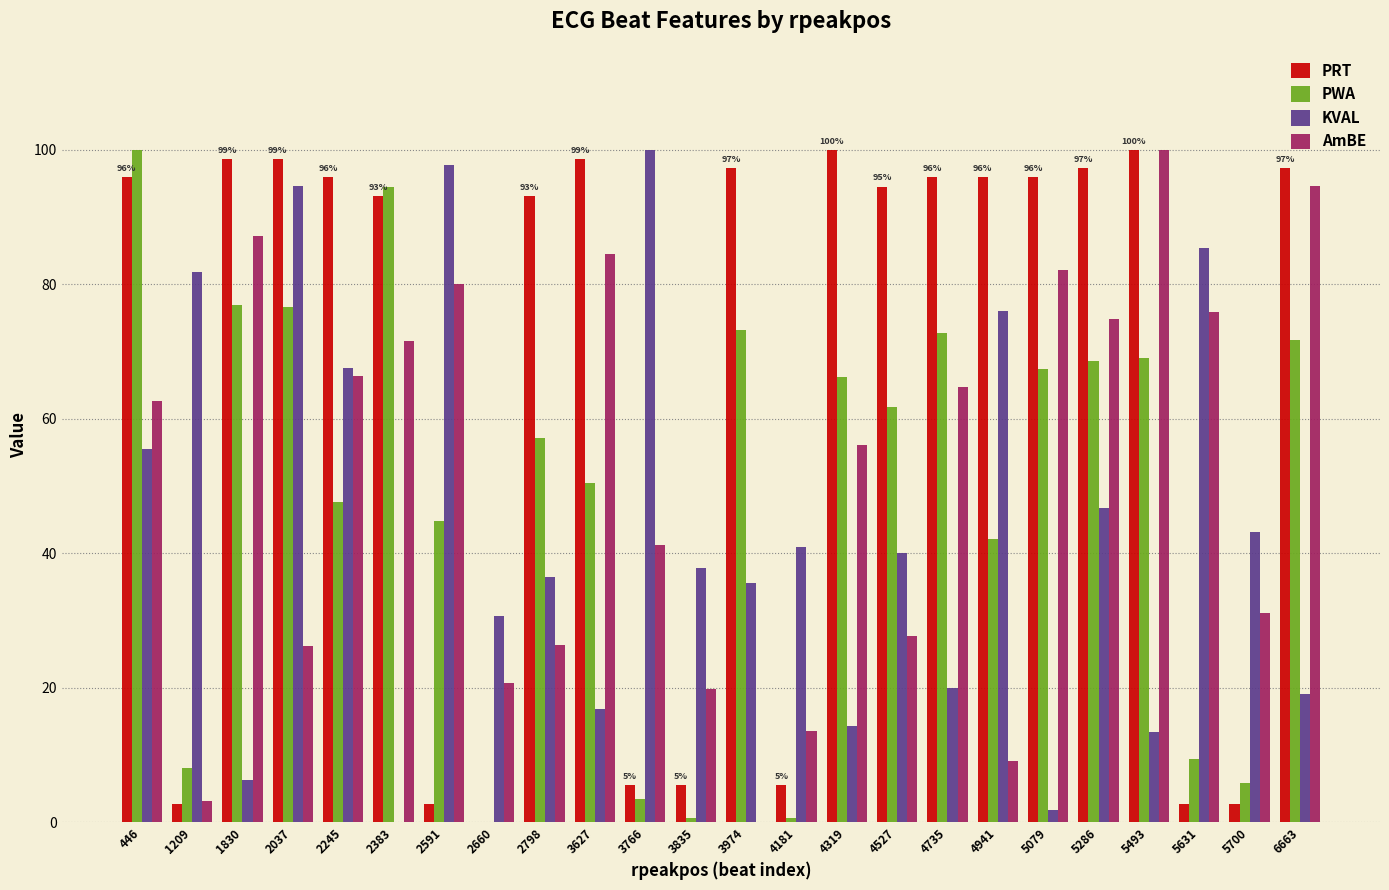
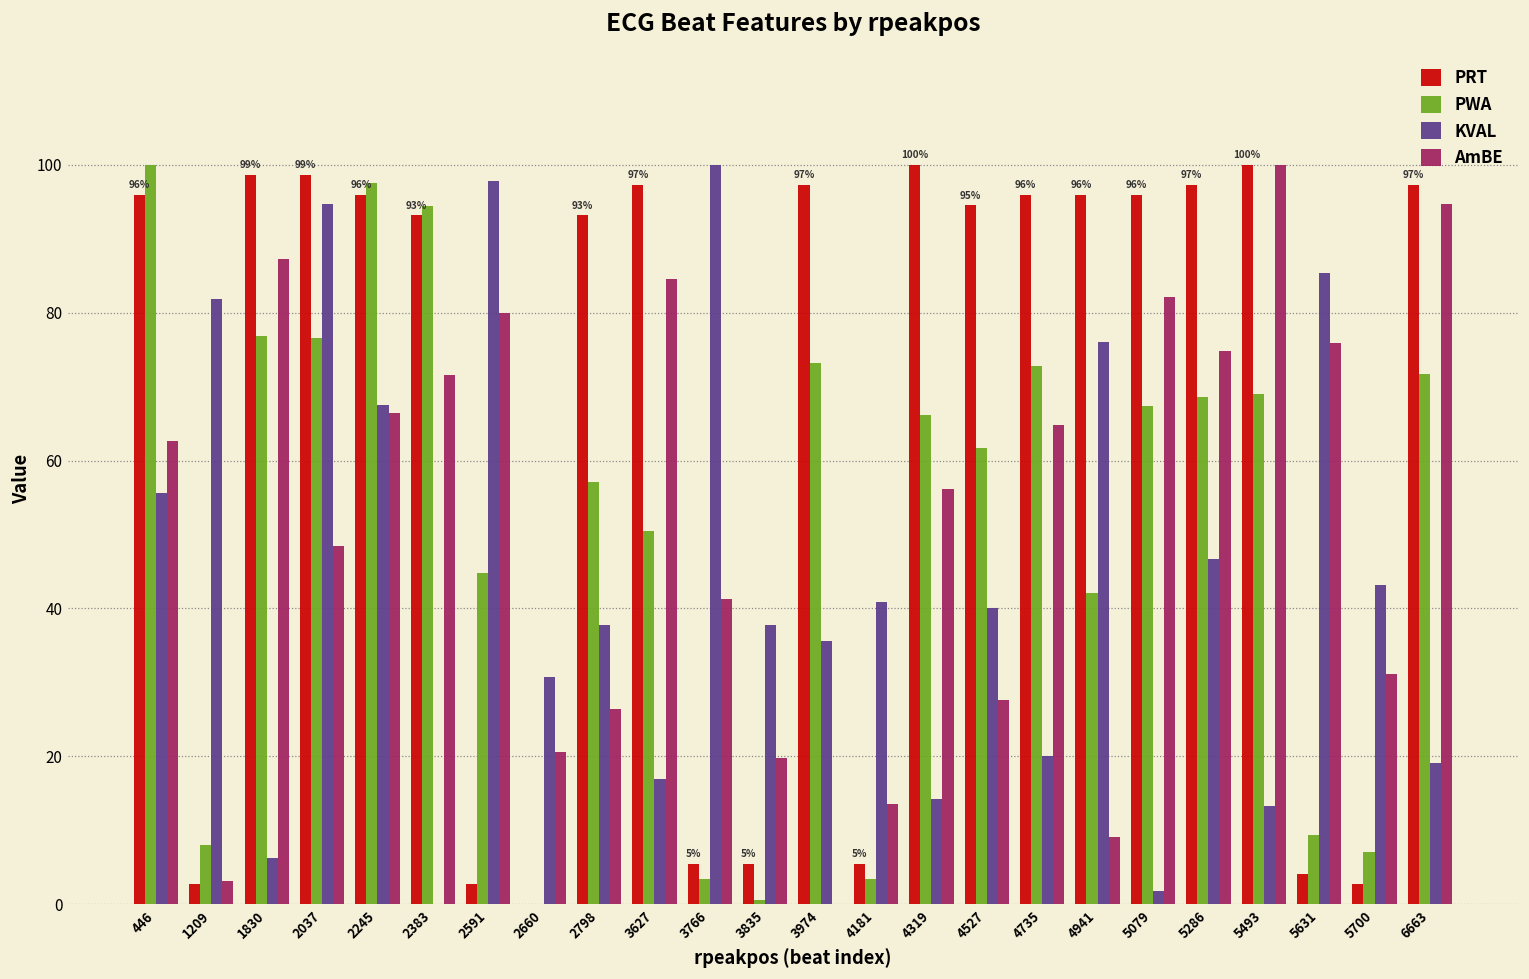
AmBE, 2037: 26 -> 48
PWA, 2245: 48 -> 98
KVAL, 2798: 36 -> 38
PRT, 3627: 99% -> 97%
PWA, 4181: 1 -> 3
PRT, 5631: 3 -> 4
PWA, 5700: 6 -> 7
